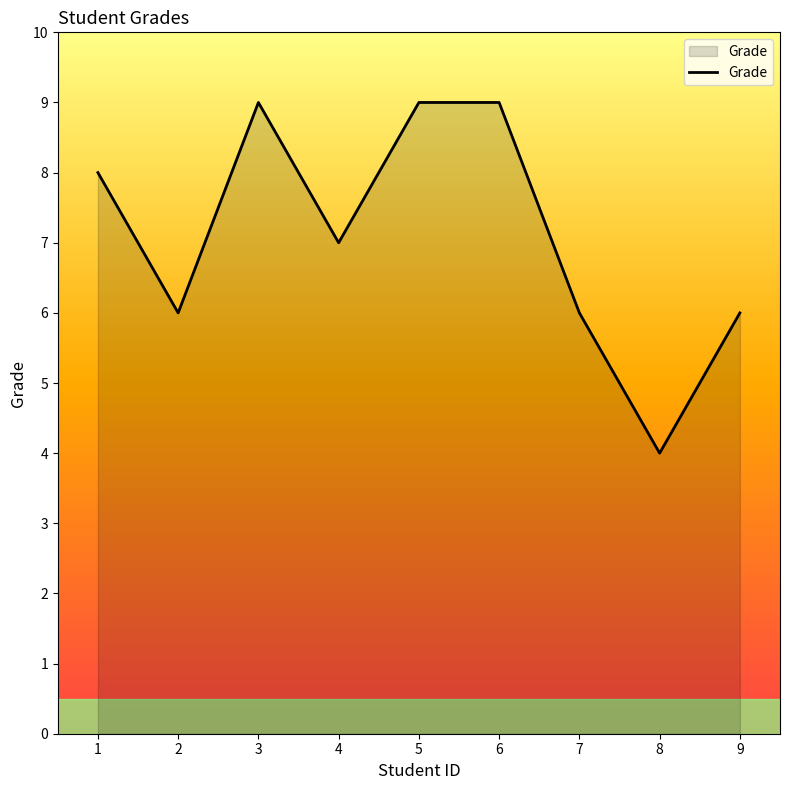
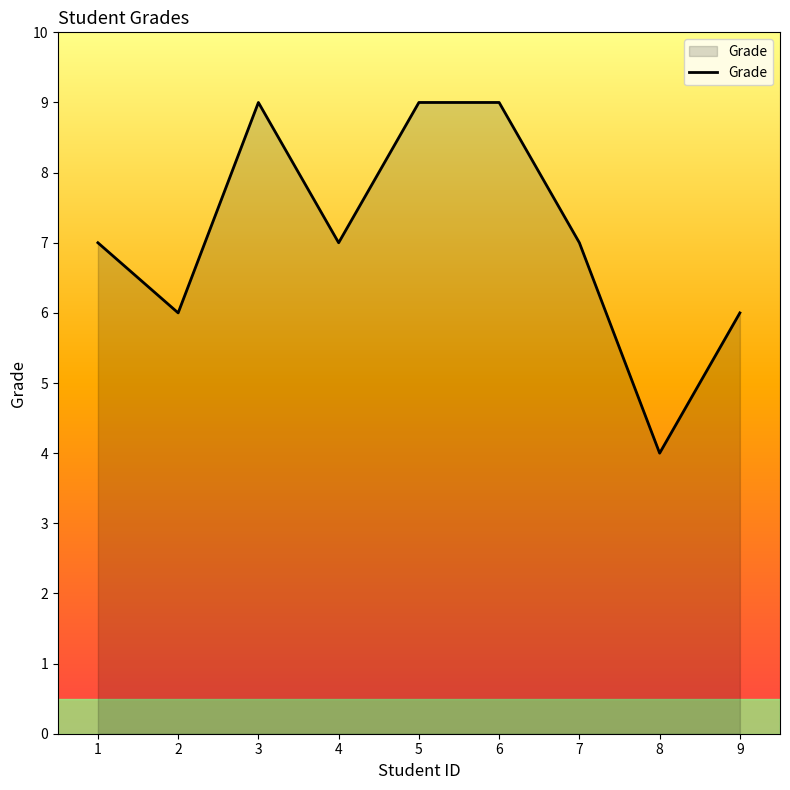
1: 8 -> 7
7: 6 -> 7
